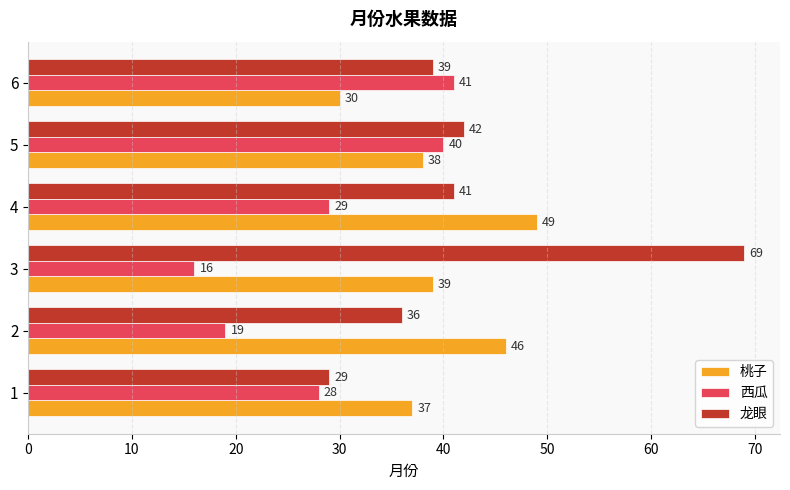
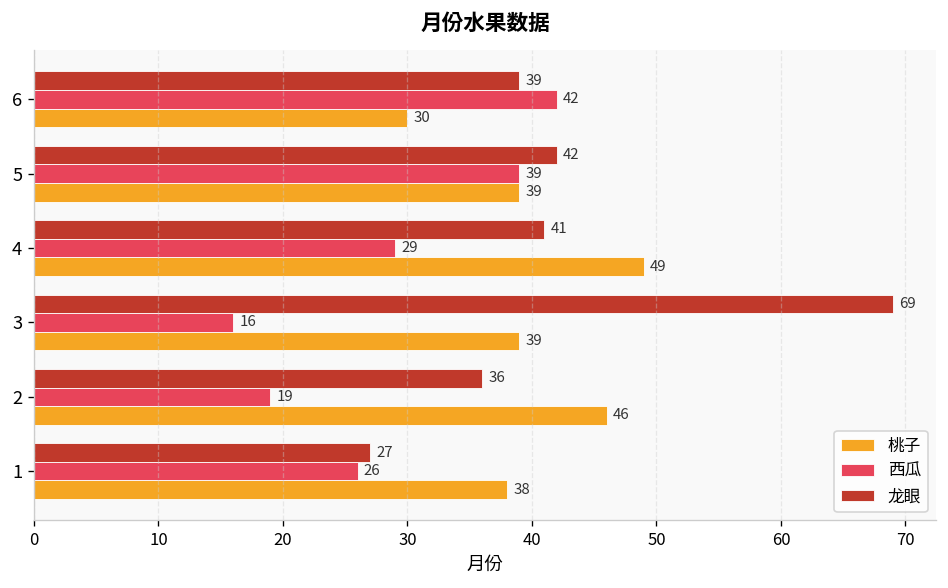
西瓜, 6: 41 -> 42
西瓜, 5: 40 -> 39
桃子, 5: 38 -> 39
龙眼, 1: 29 -> 27
西瓜, 1: 28 -> 26
桃子, 1: 37 -> 38
